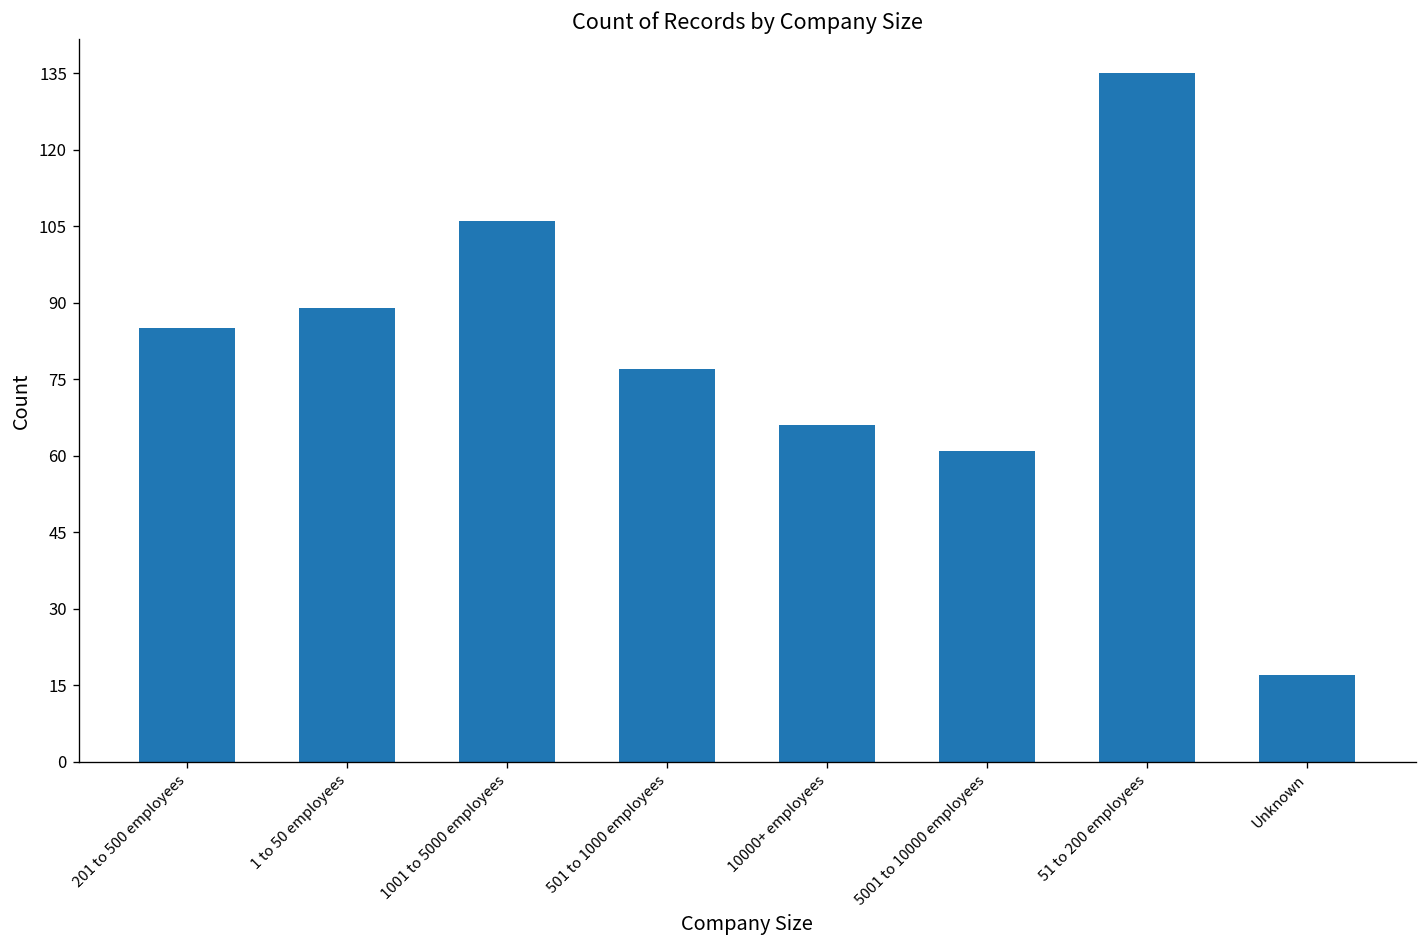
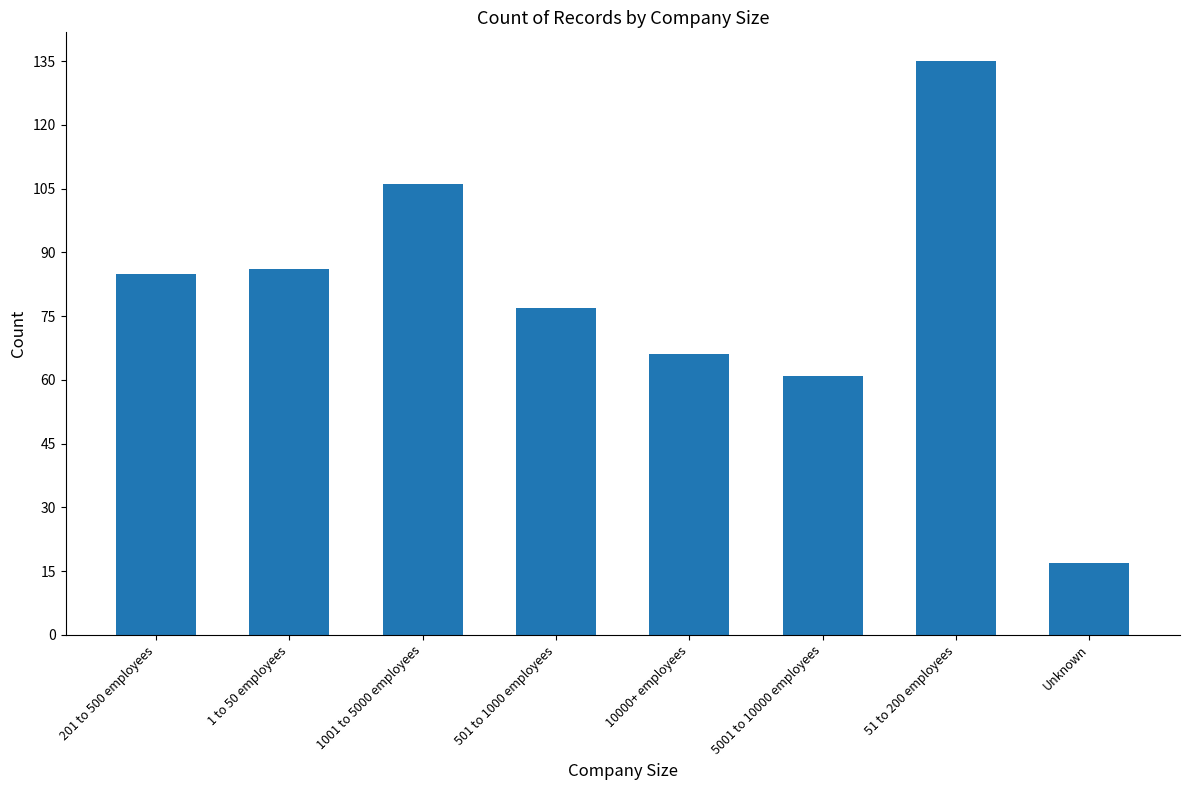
1 to 50 employees: 89 -> 86
